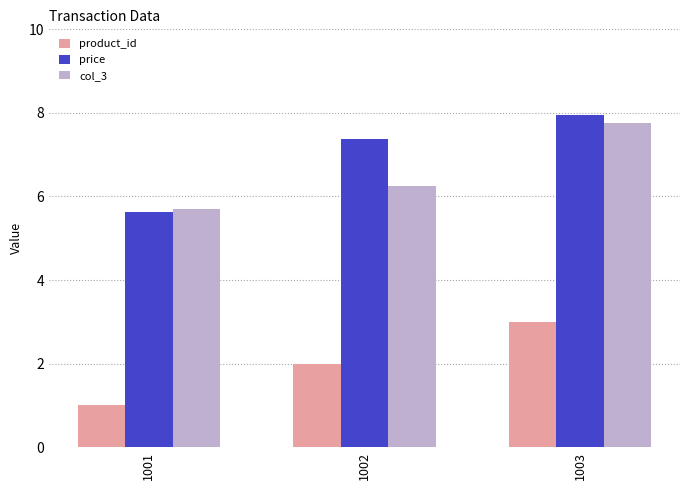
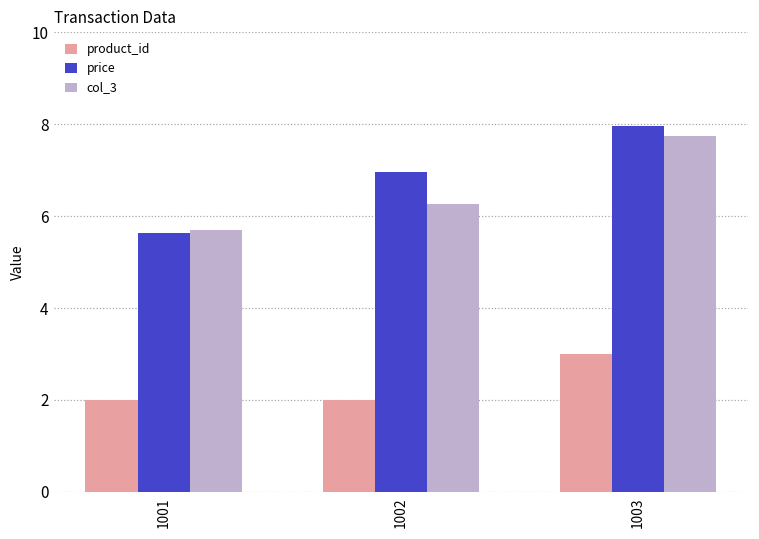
product_id, 1001: 1 -> 2
price, 1002: 7.4 -> 7.0
